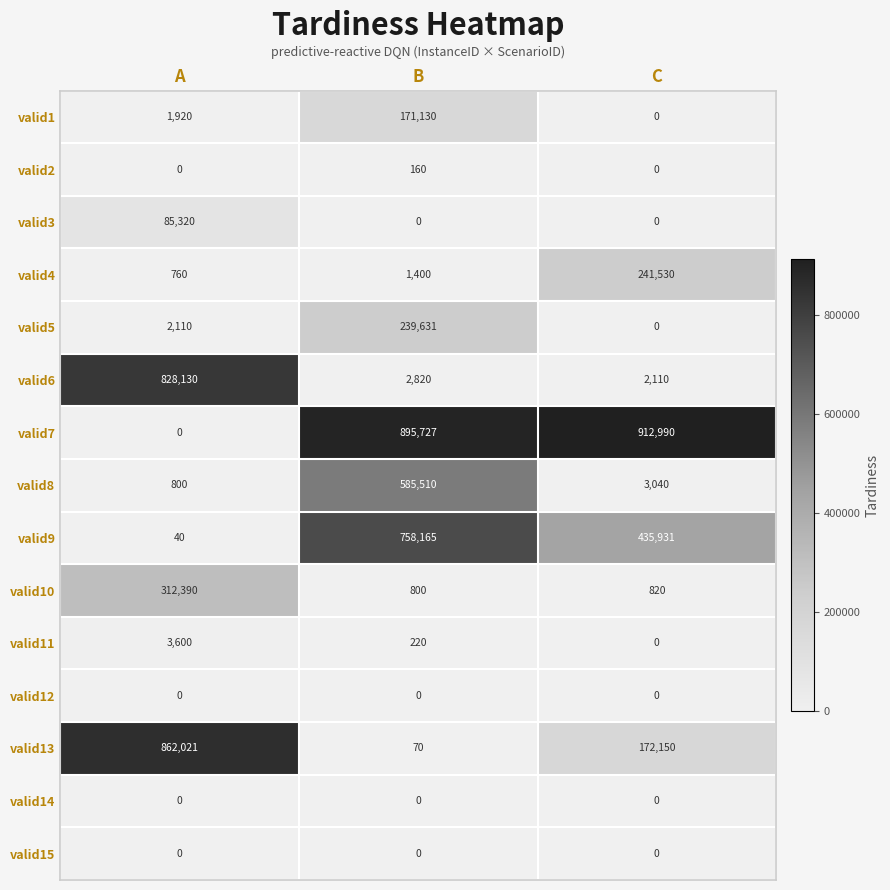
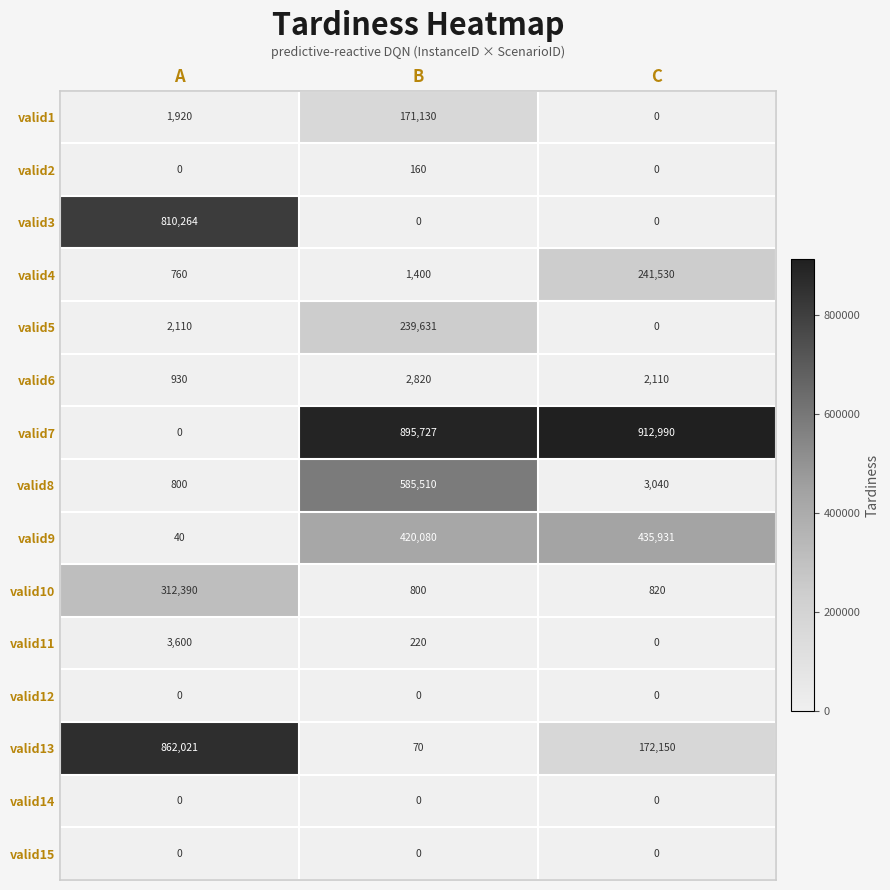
valid3, A: 85,320 -> 810,264
valid6, A: 828,130 -> 930
valid9, B: 758,165 -> 420,080
